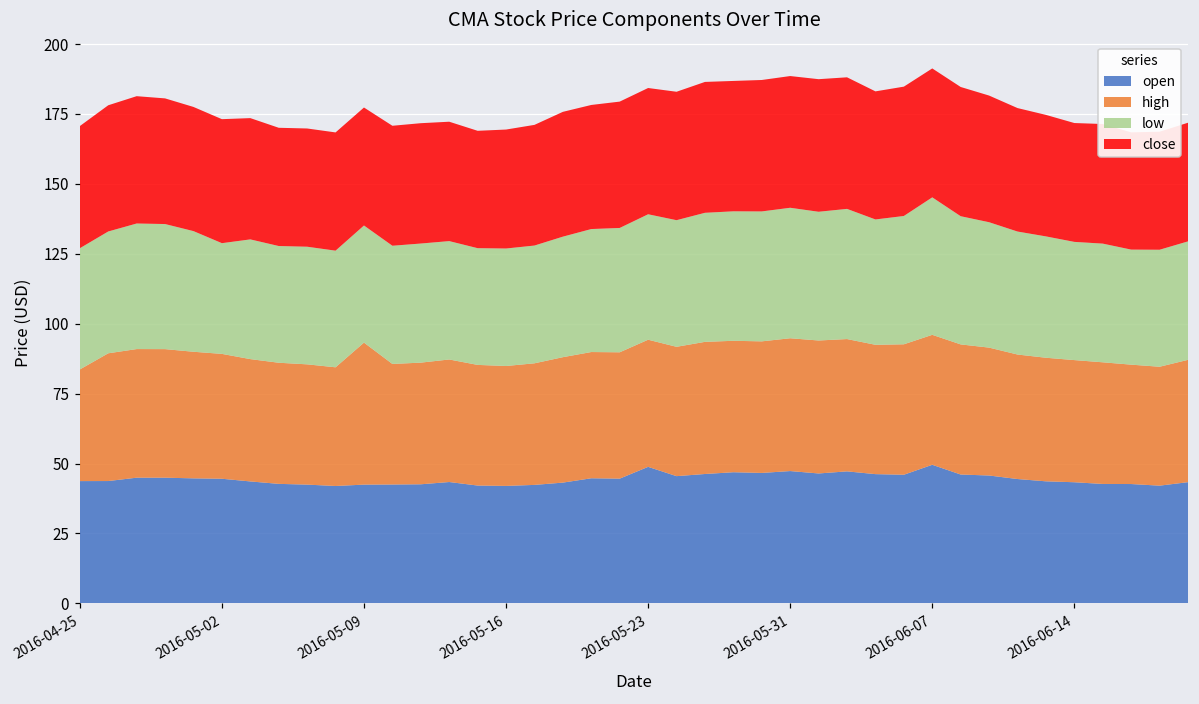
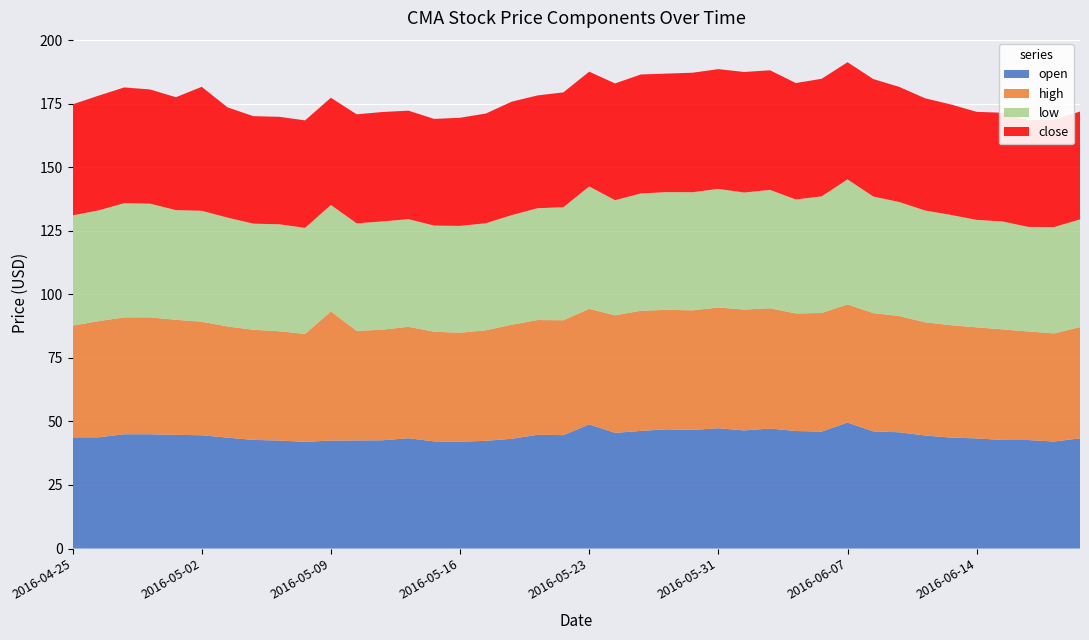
high, 2016-04-25: 40 -> 44
low, 2016-05-02: 40 -> 44
close, 2016-05-02: 44 -> 49
low, 2016-05-23: 45 -> 48
